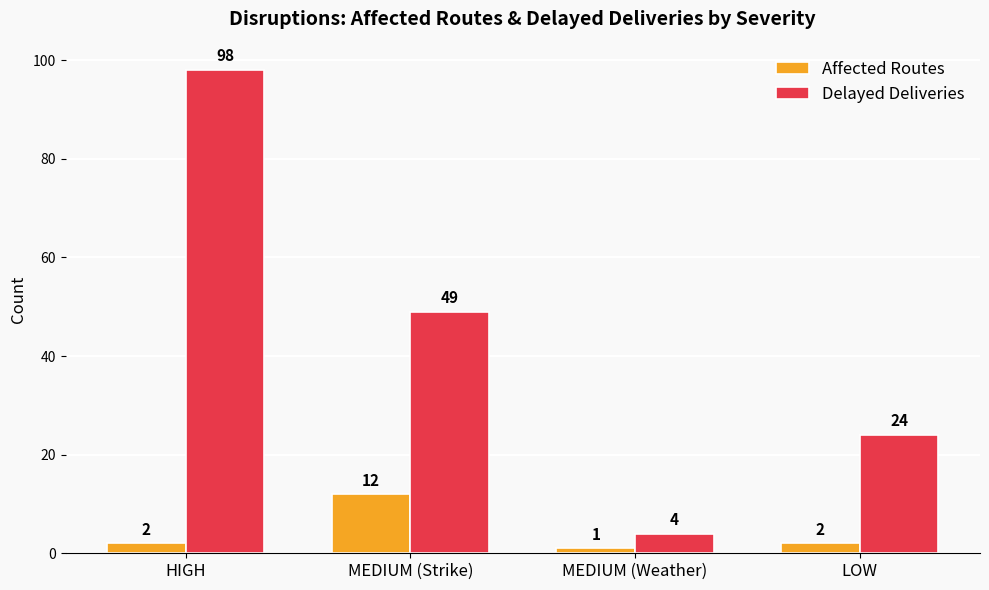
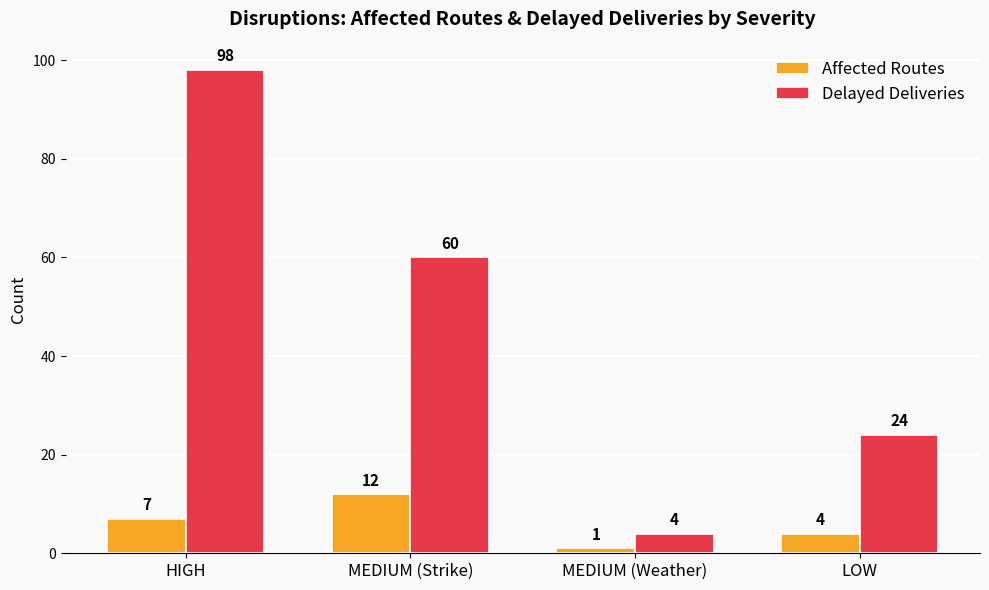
Affected Routes, HIGH: 2 -> 7
Delayed Deliveries, MEDIUM (Strike): 49 -> 60
Affected Routes, LOW: 2 -> 4
